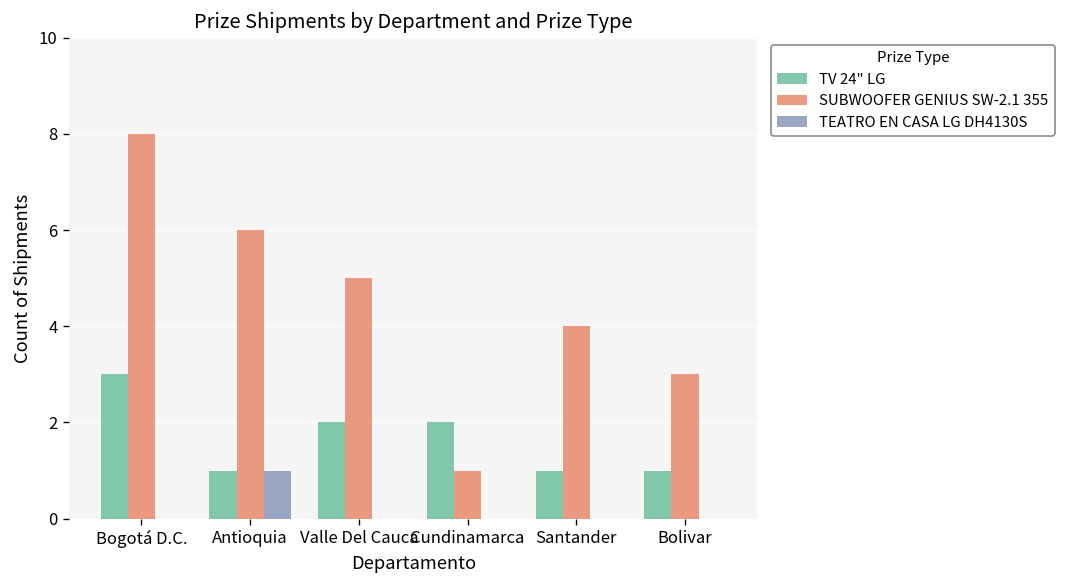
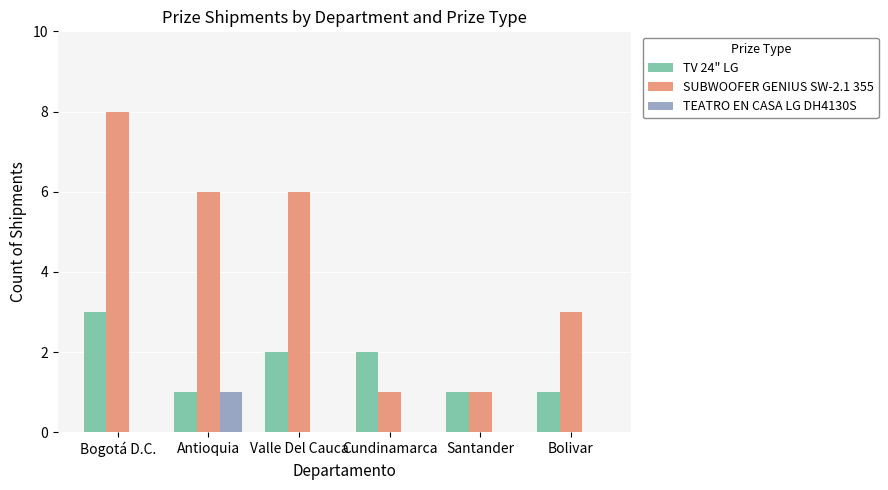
SUBWOOFER GENIUS SW-2.1 355, Valle Del Cauca: 5 -> 6
SUBWOOFER GENIUS SW-2.1 355, Santander: 4 -> 1
